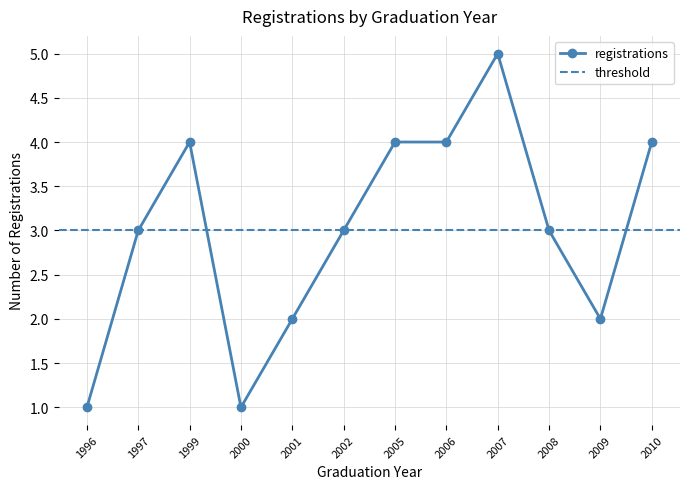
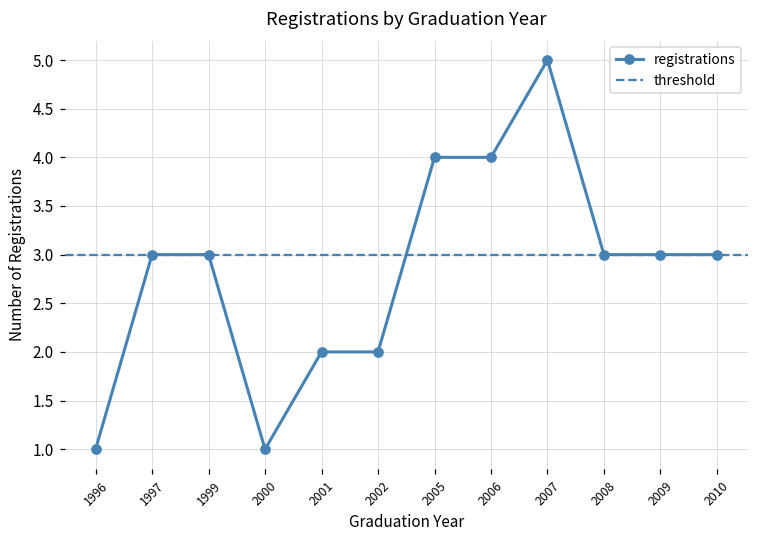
1999: 4 -> 3
2002: 3 -> 2
2009: 2 -> 3
2010: 4 -> 3
